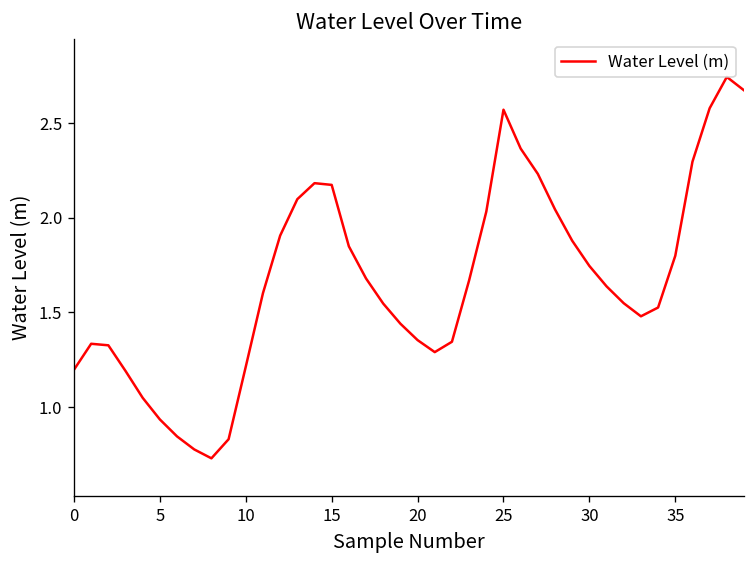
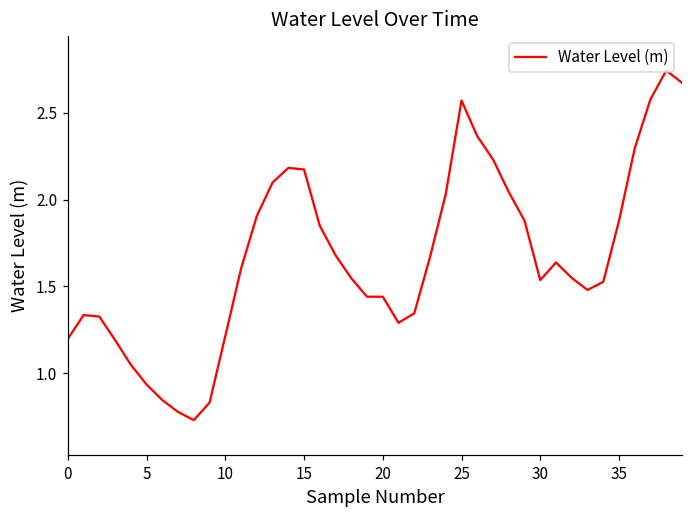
20: 1.35 -> 1.44
30: 1.75 -> 1.54
35: 1.80 -> 1.88
